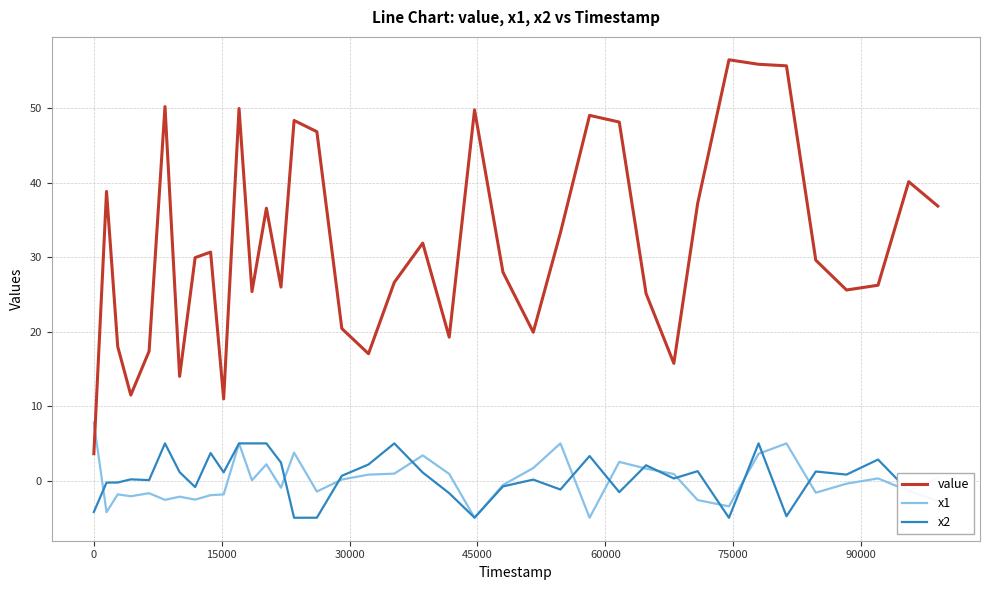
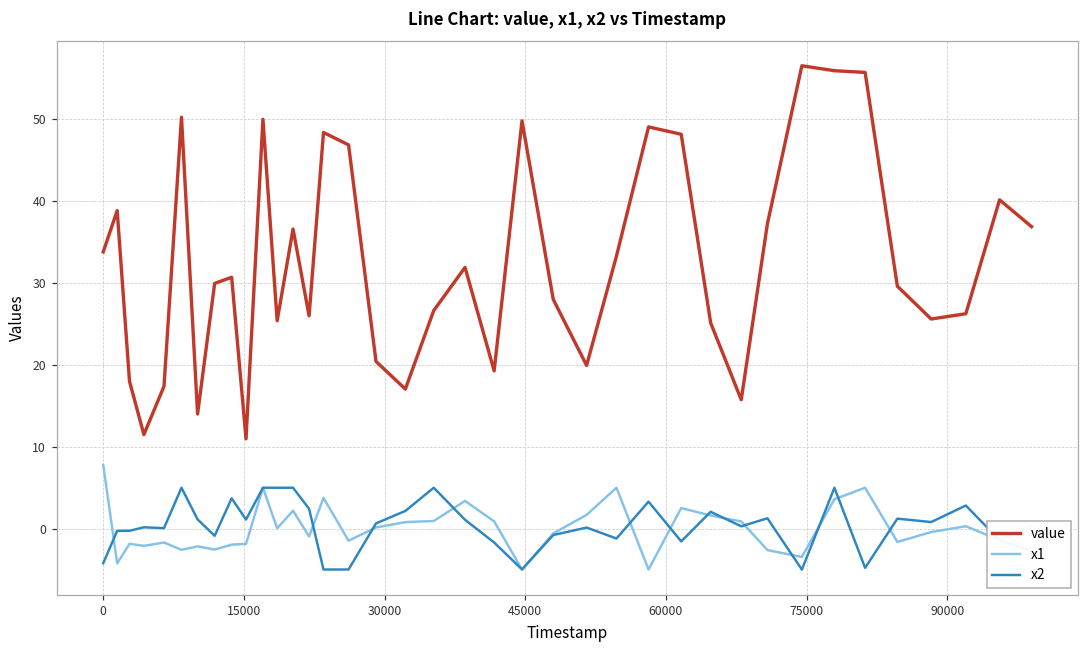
value, 0: 4 -> 34
